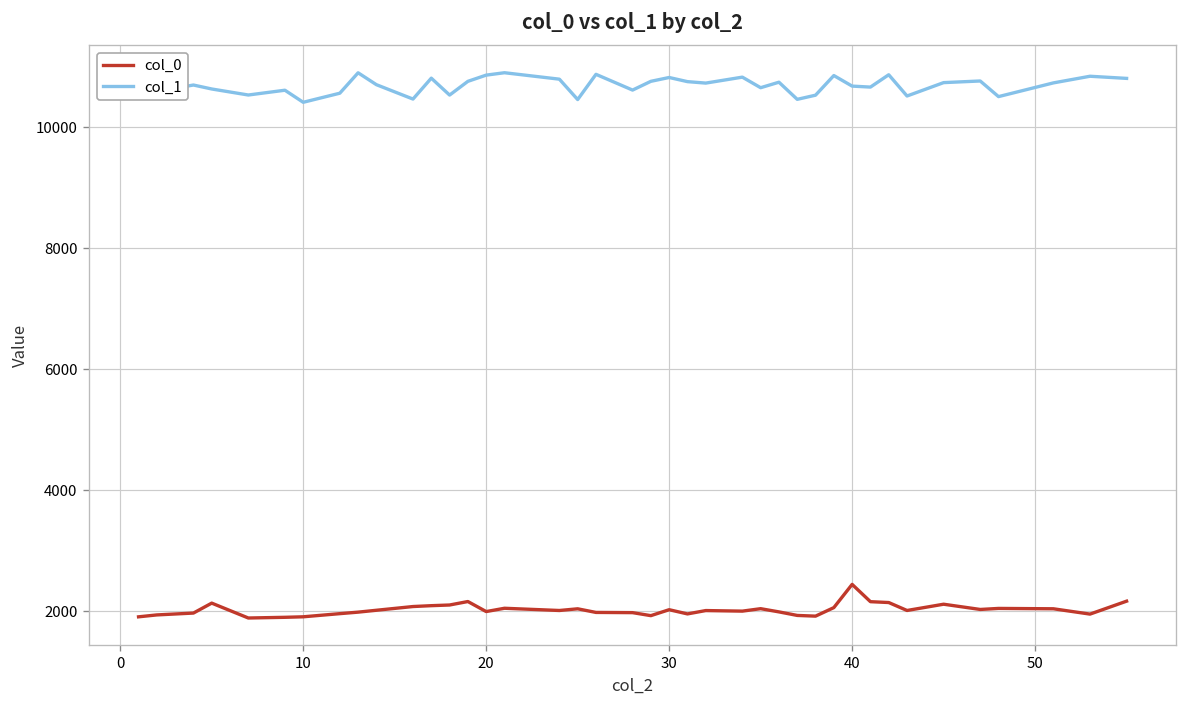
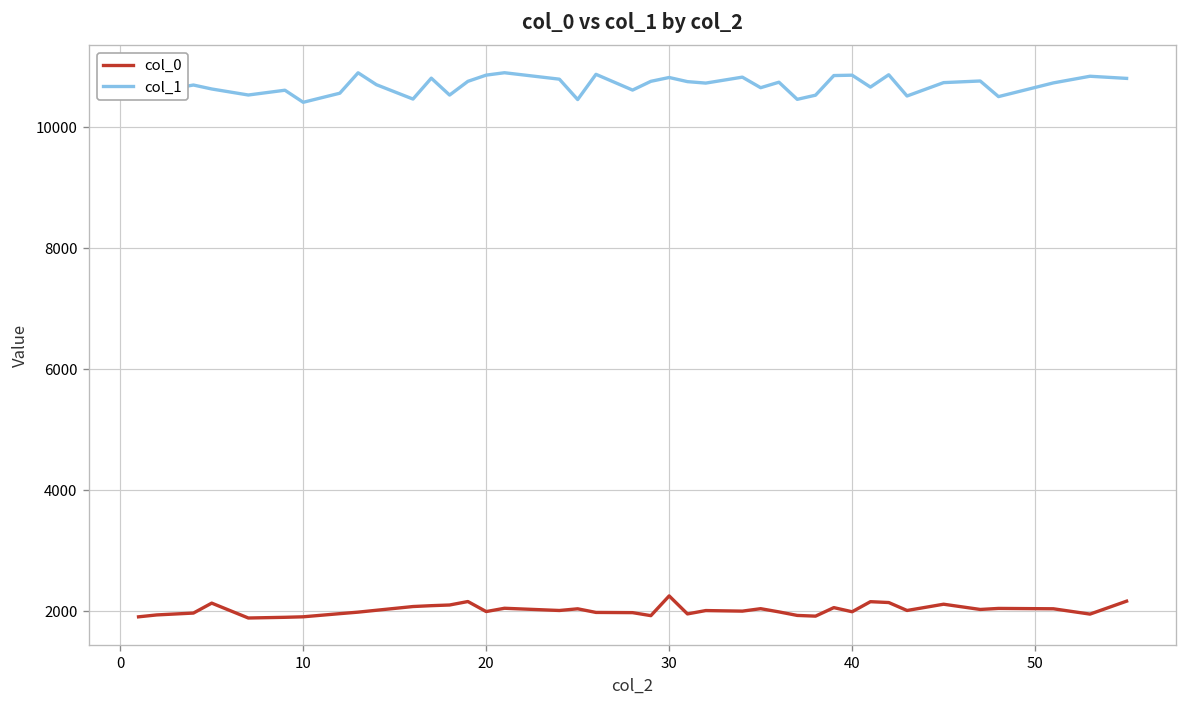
col_0, 30: 2000 -> 2300
col_0, 40: 2400 -> 2000
col_1, 40: 10700 -> 10900
